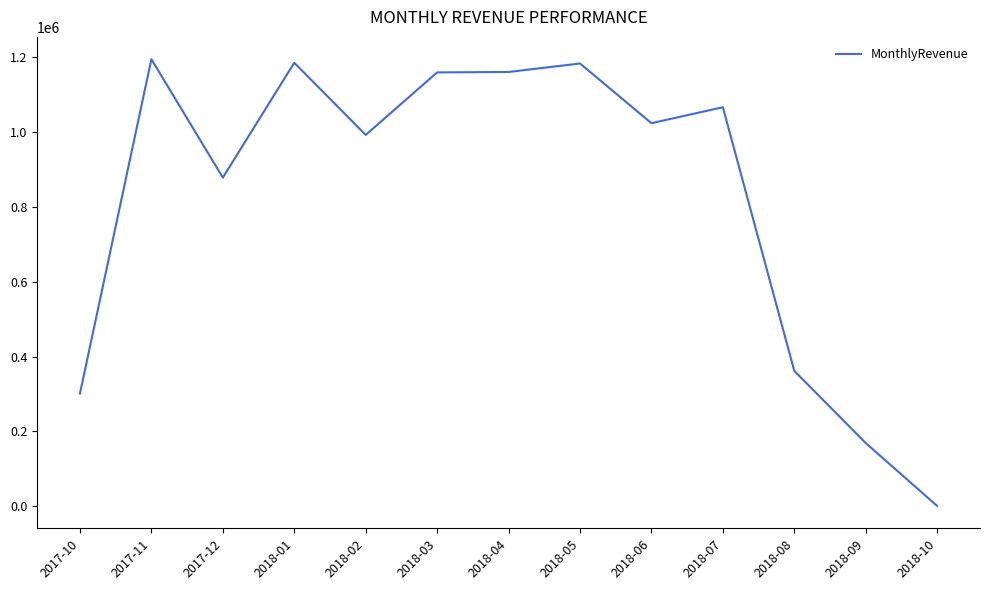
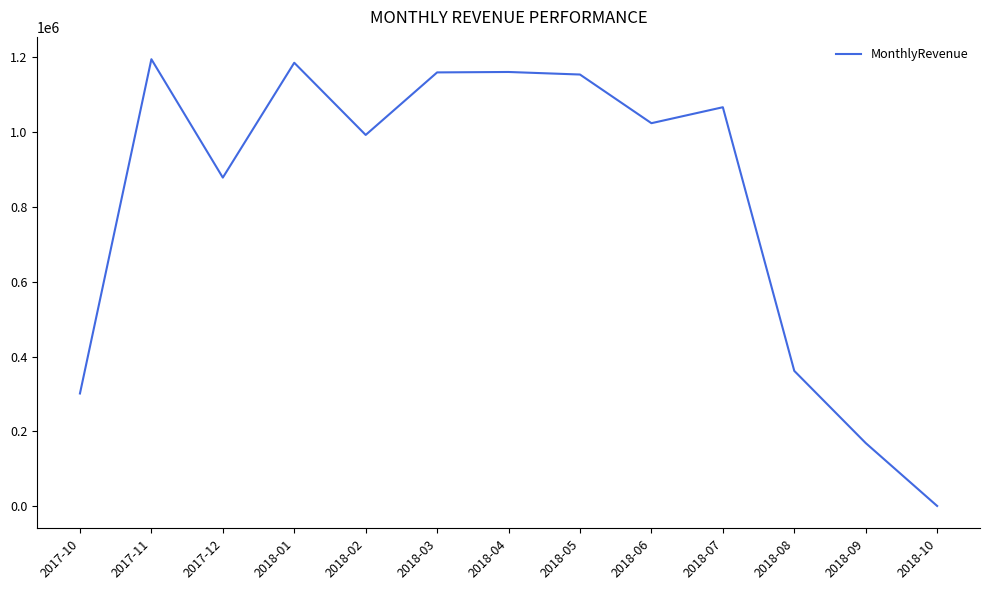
2018-05: 1180000 -> 1150000
